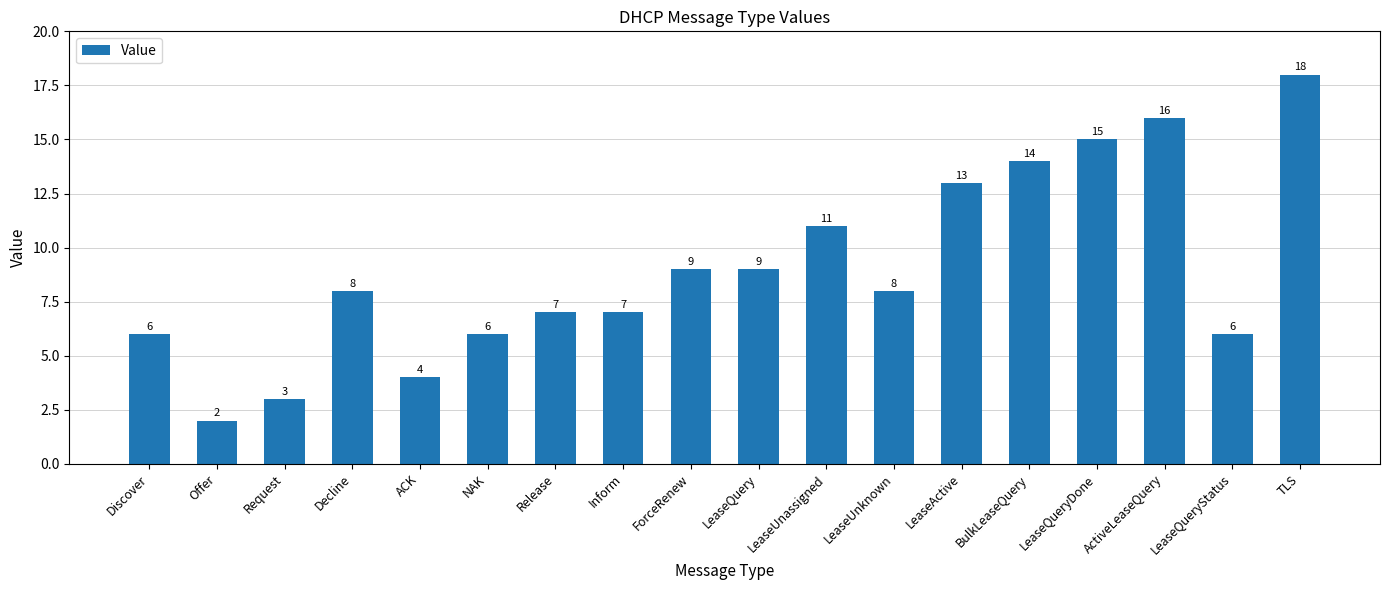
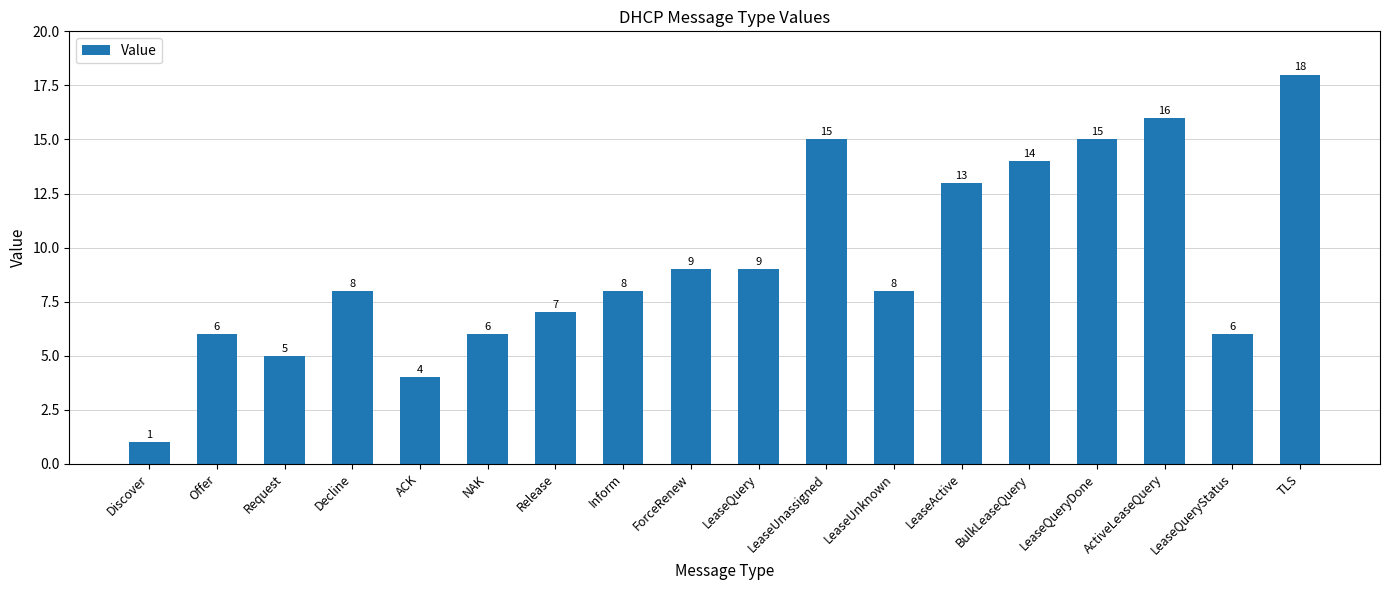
Discover: 6 -> 1
Offer: 2 -> 6
Request: 3 -> 5
Inform: 7 -> 8
LeaseUnassigned: 11 -> 15
